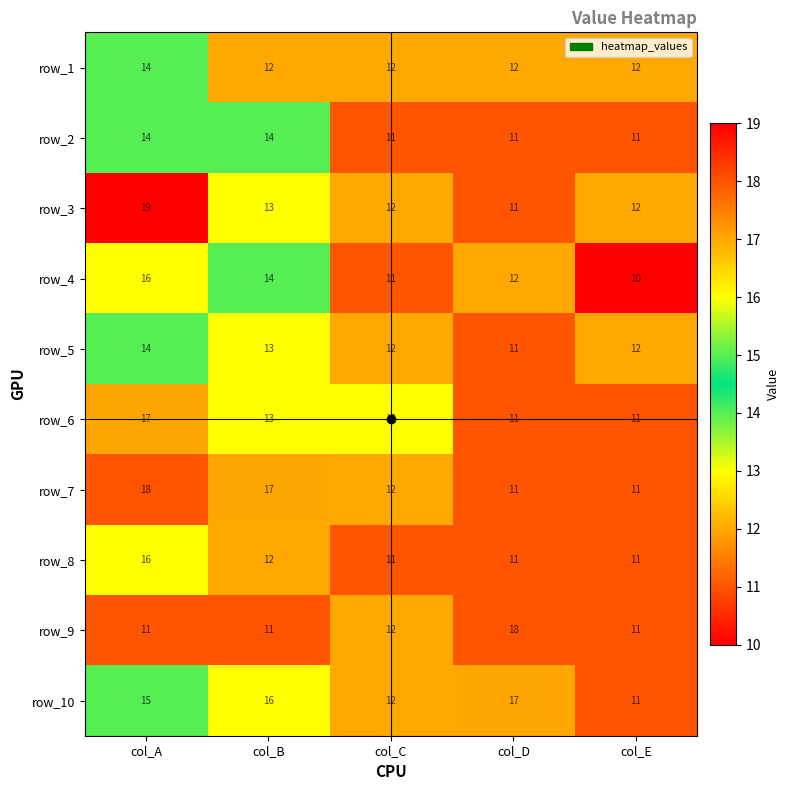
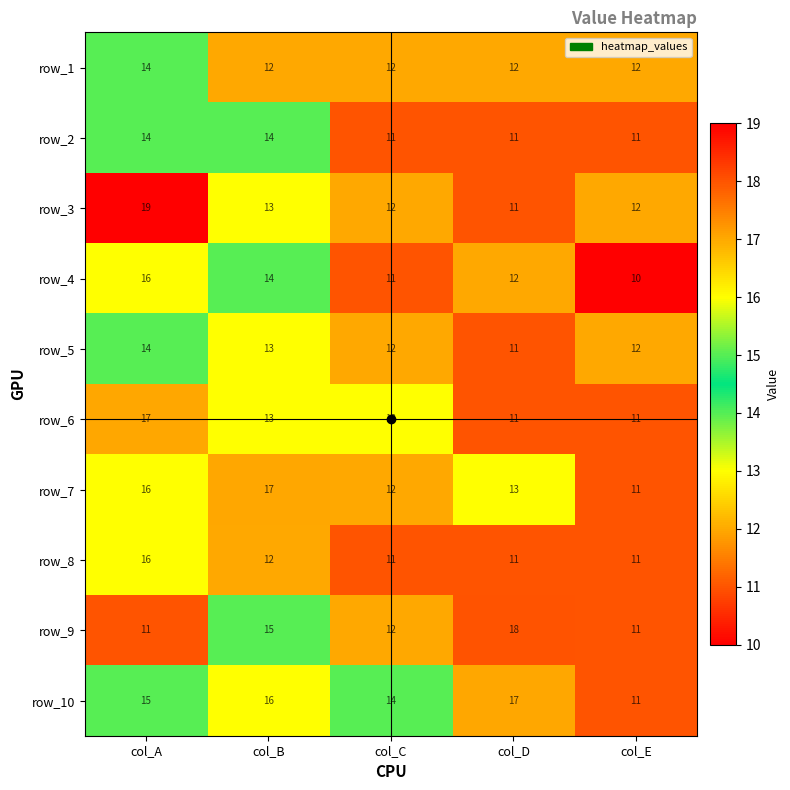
row_7, col_A: 18 -> 16
row_7, col_D: 11 -> 13
row_9, col_B: 11 -> 15
row_10, col_C: 12 -> 14
